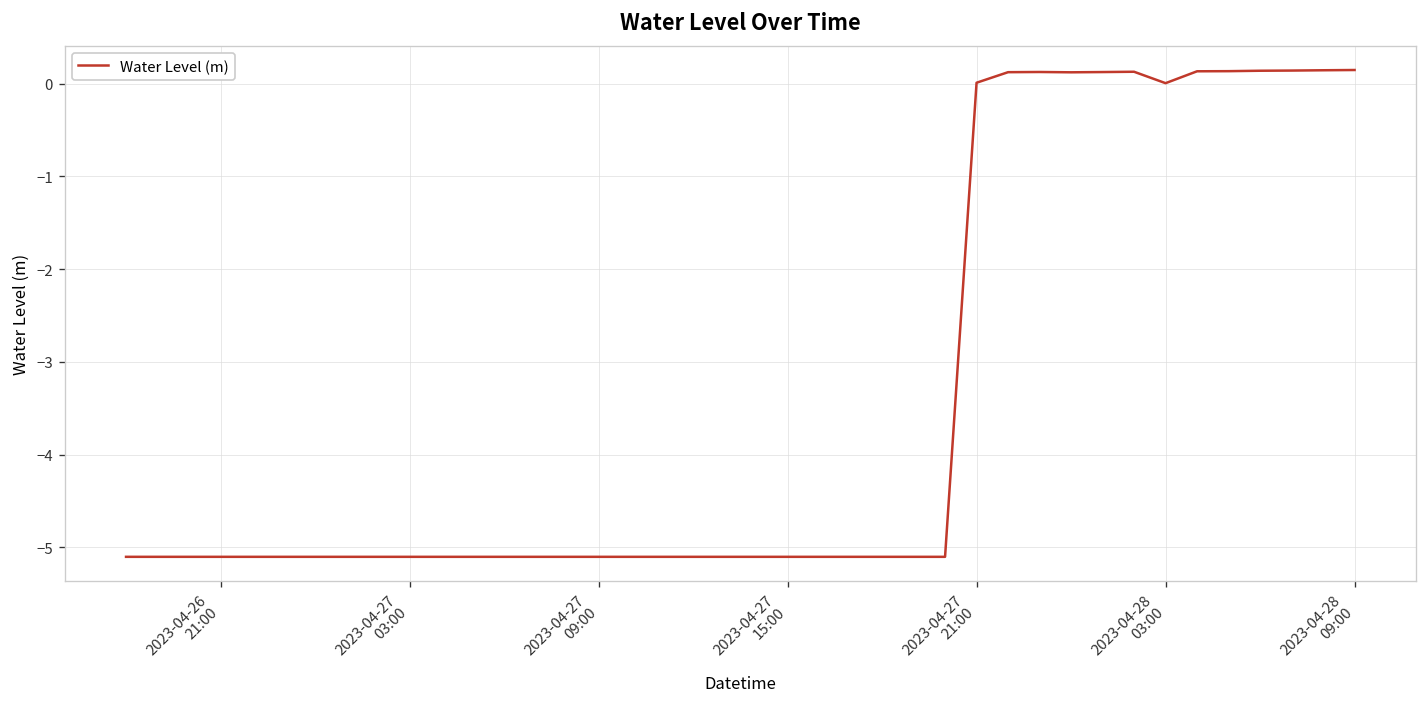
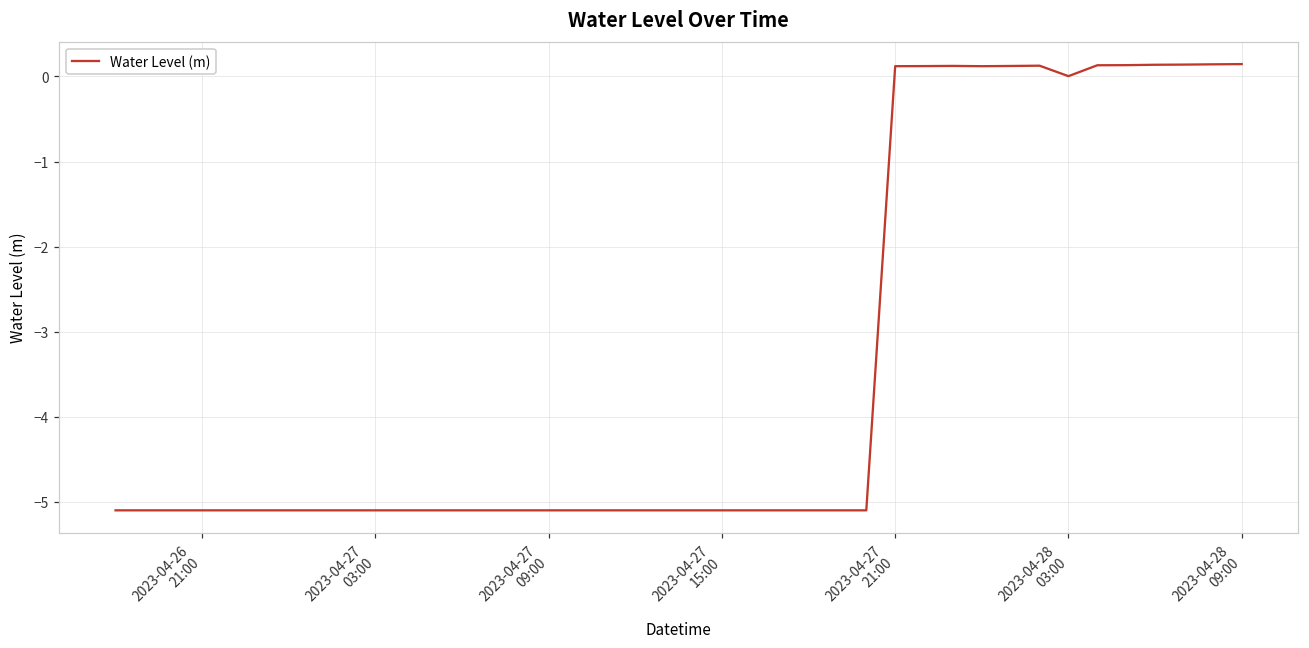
2023-04-27 21:00: 0.0 -> 0.1
